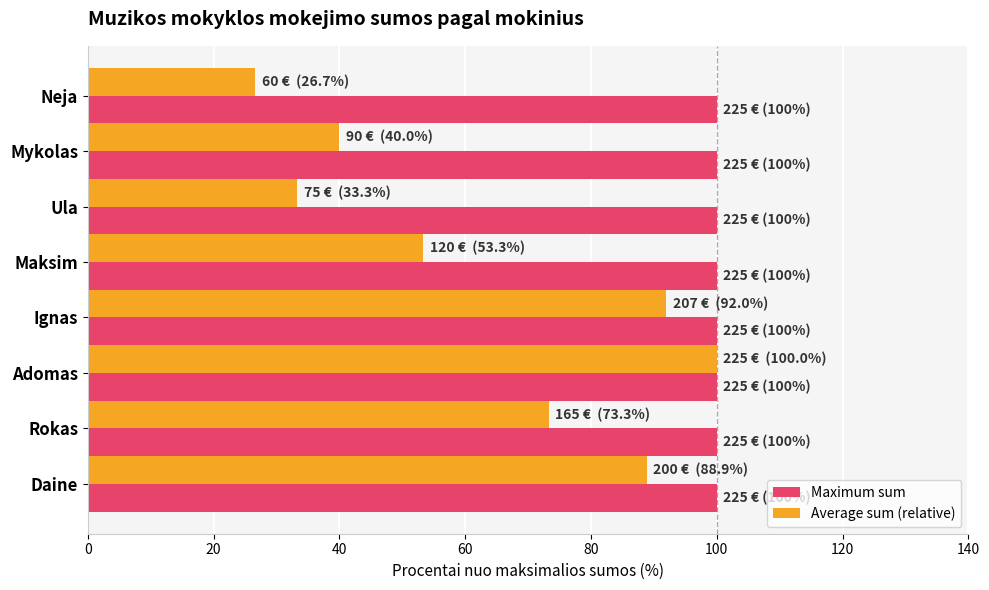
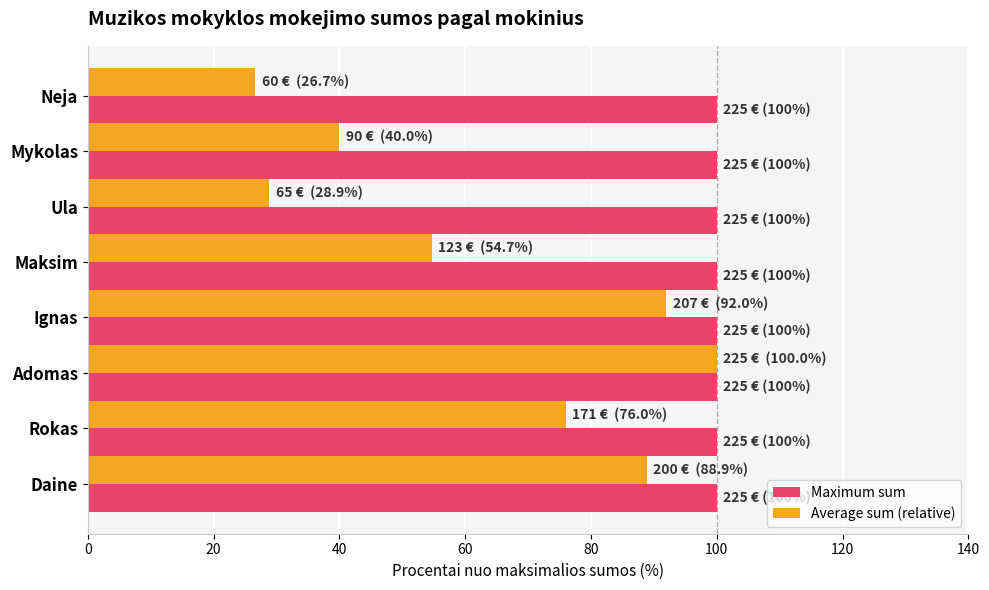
Average sum (relative), Ula: 75 € (33.3%) -> 65 € (28.9%)
Average sum (relative), Maksim: 120 € (53.3%) -> 123 € (54.7%)
Average sum (relative), Rokas: 165 € (73.3%) -> 171 € (76.0%)
